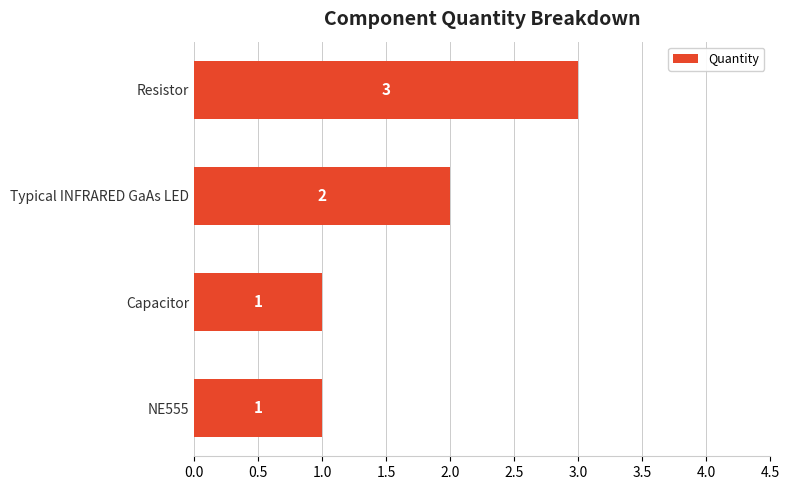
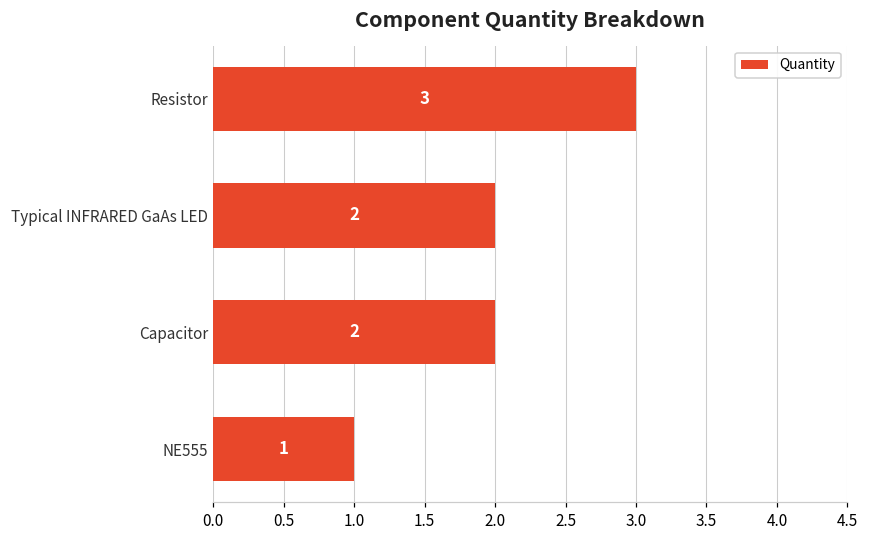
Capacitor: 1 -> 2
